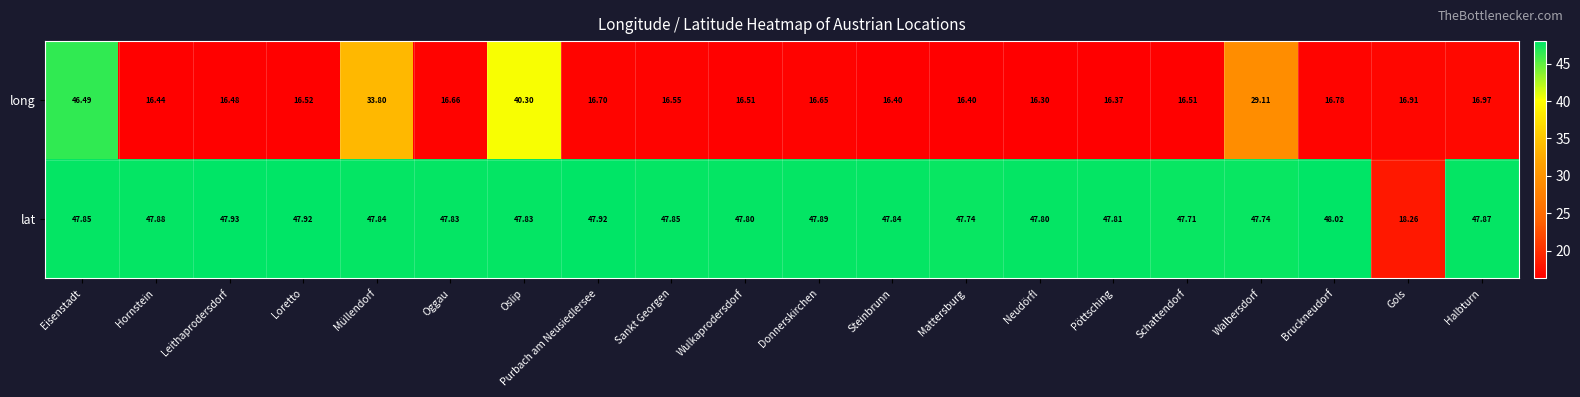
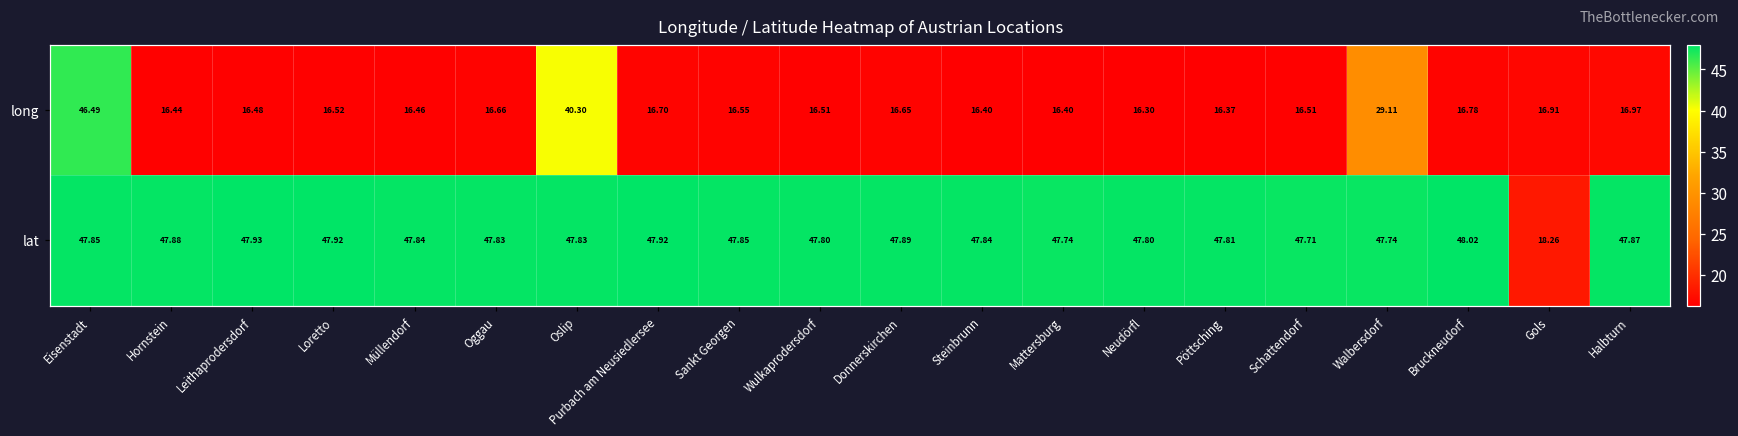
long, Müllendorf: 33.80 -> 16.46
